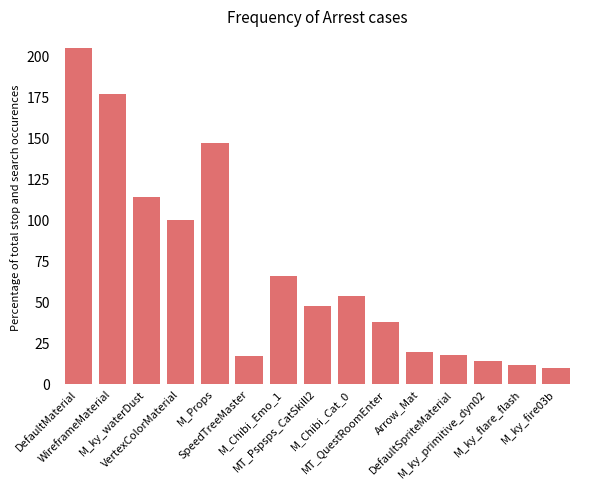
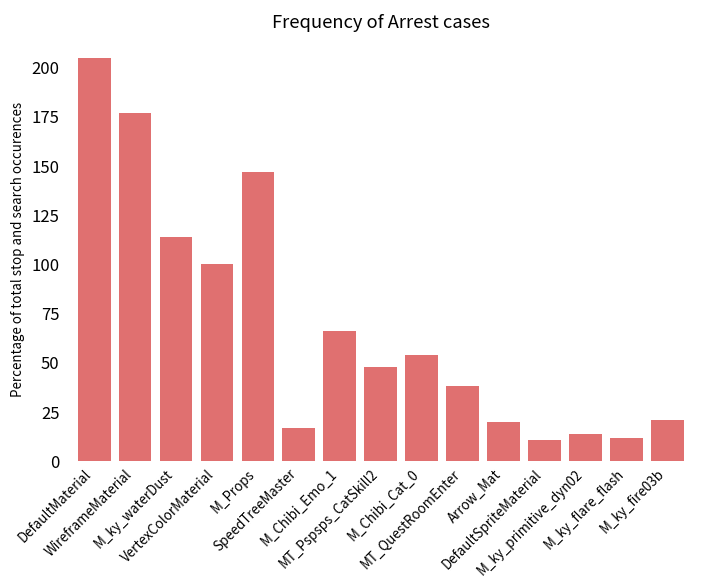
DefaultSpriteMaterial: 18 -> 11
M_ky_fire03b: 10 -> 21
